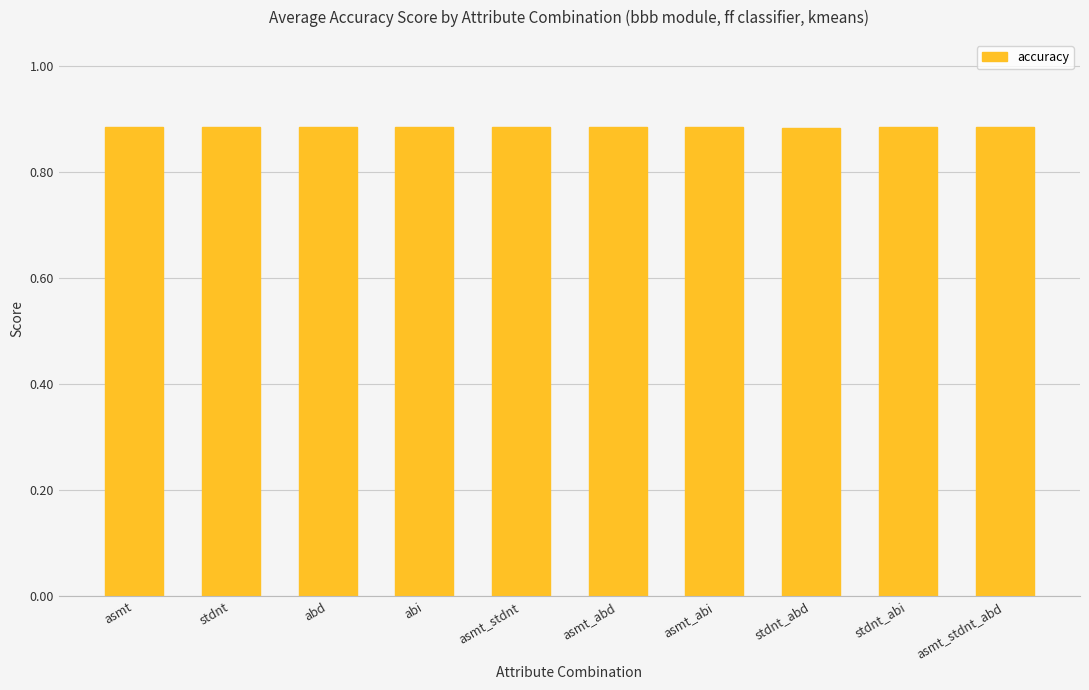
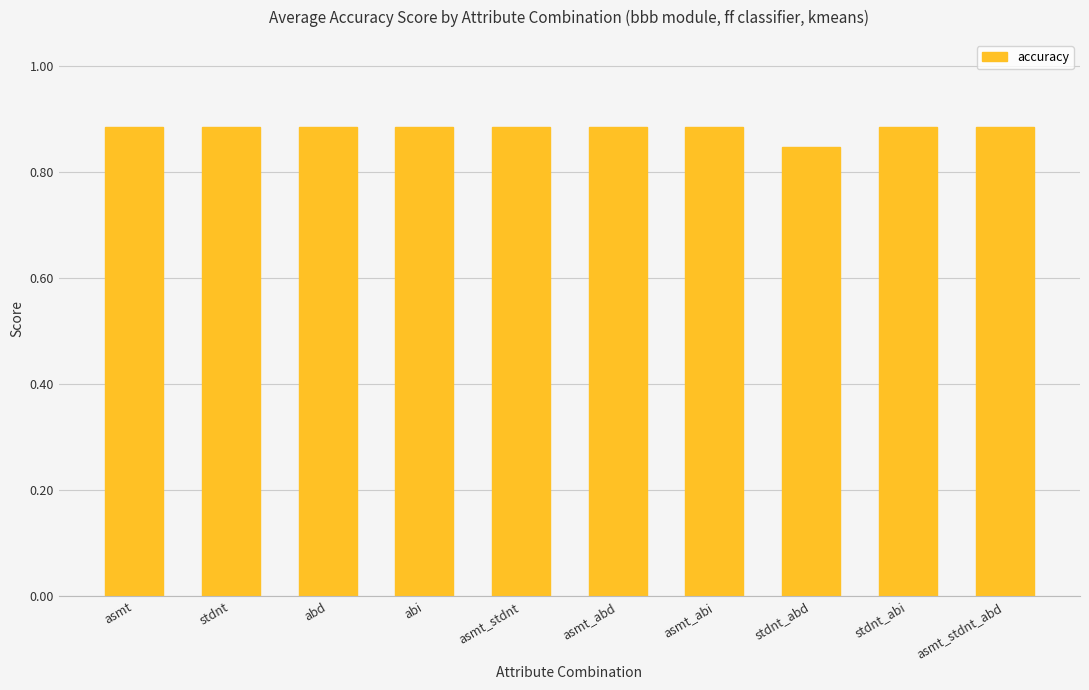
stdnt_abd: 0.88 -> 0.85
